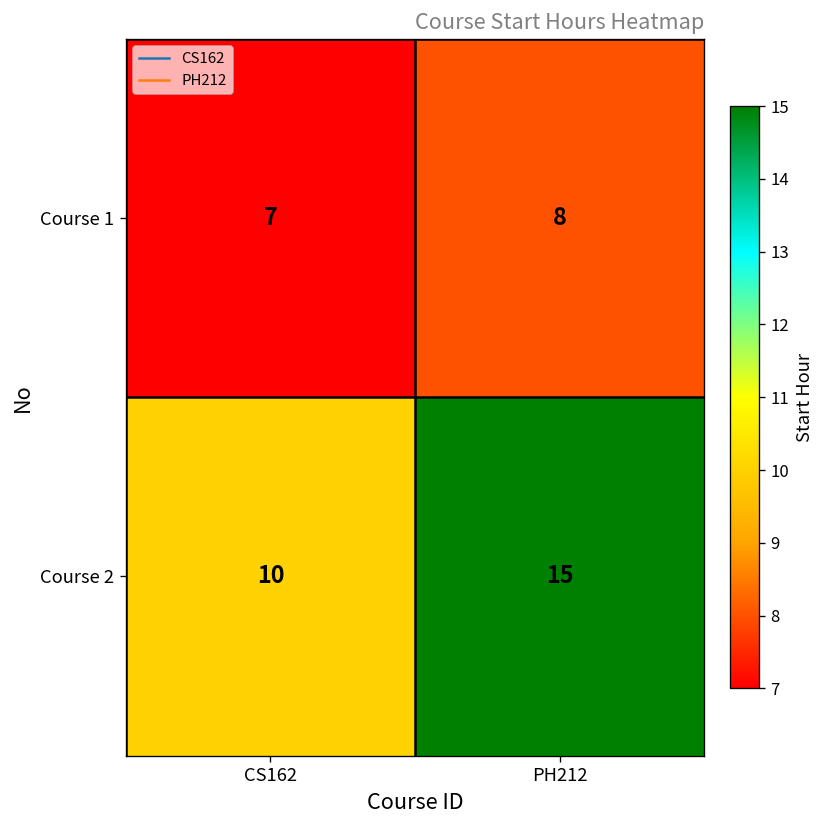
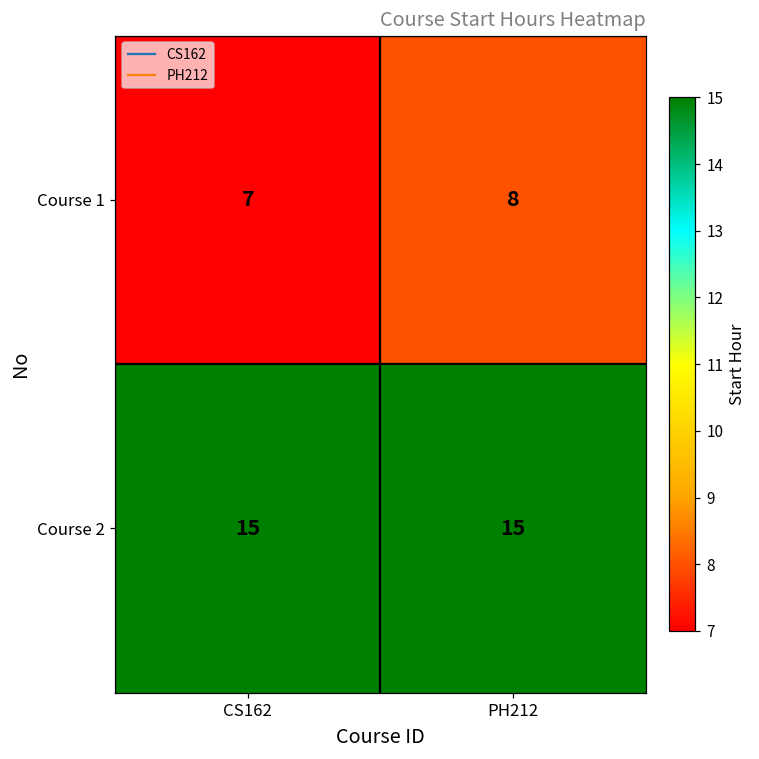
Course 2, CS162: 10 -> 15
